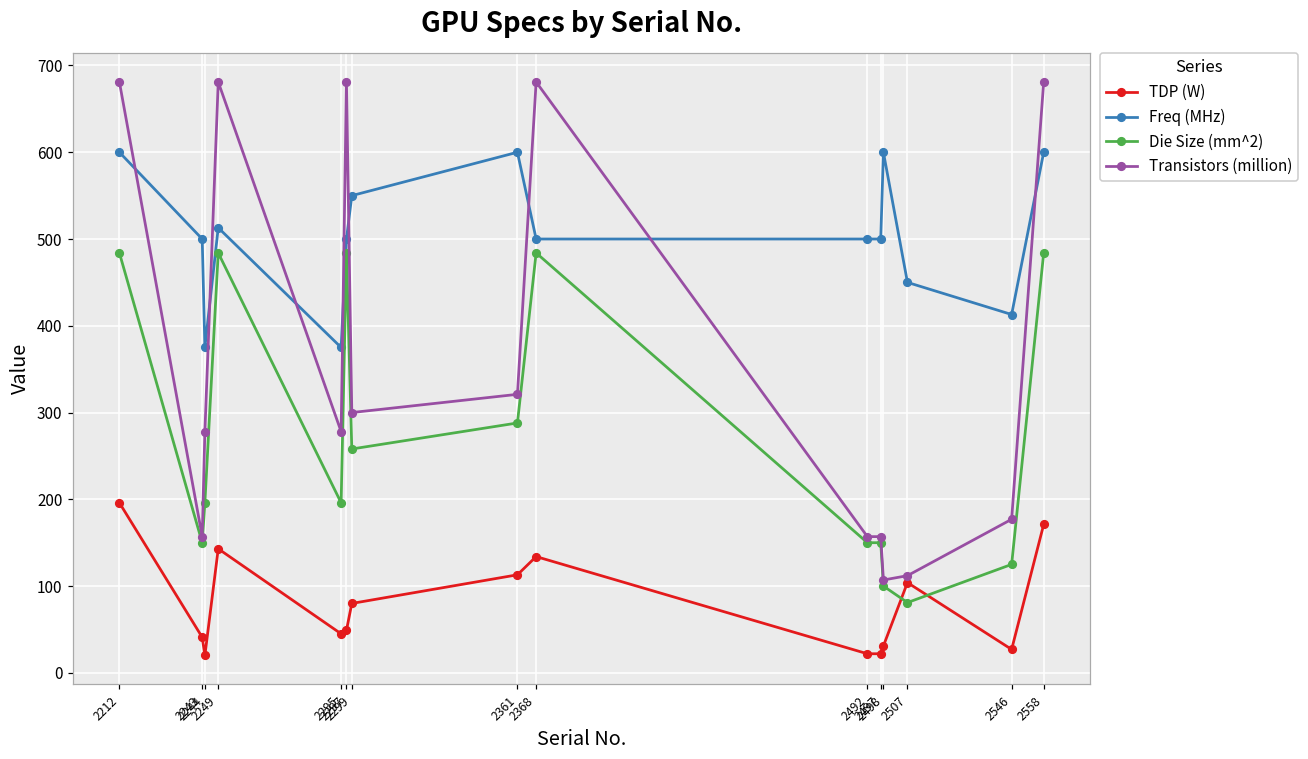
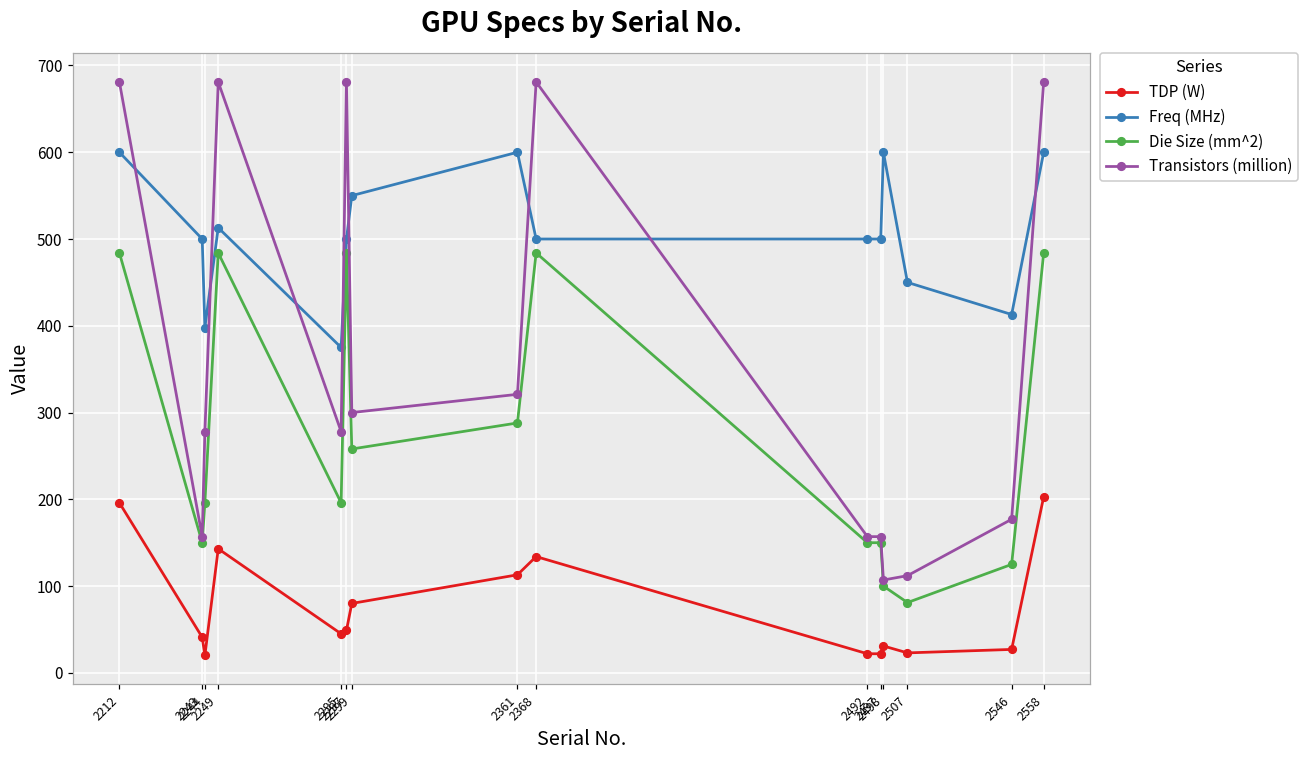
Freq (MHz), 2244: 380 -> 400
TDP (W), 2507: 100 -> 20
TDP (W), 2558: 170 -> 200
